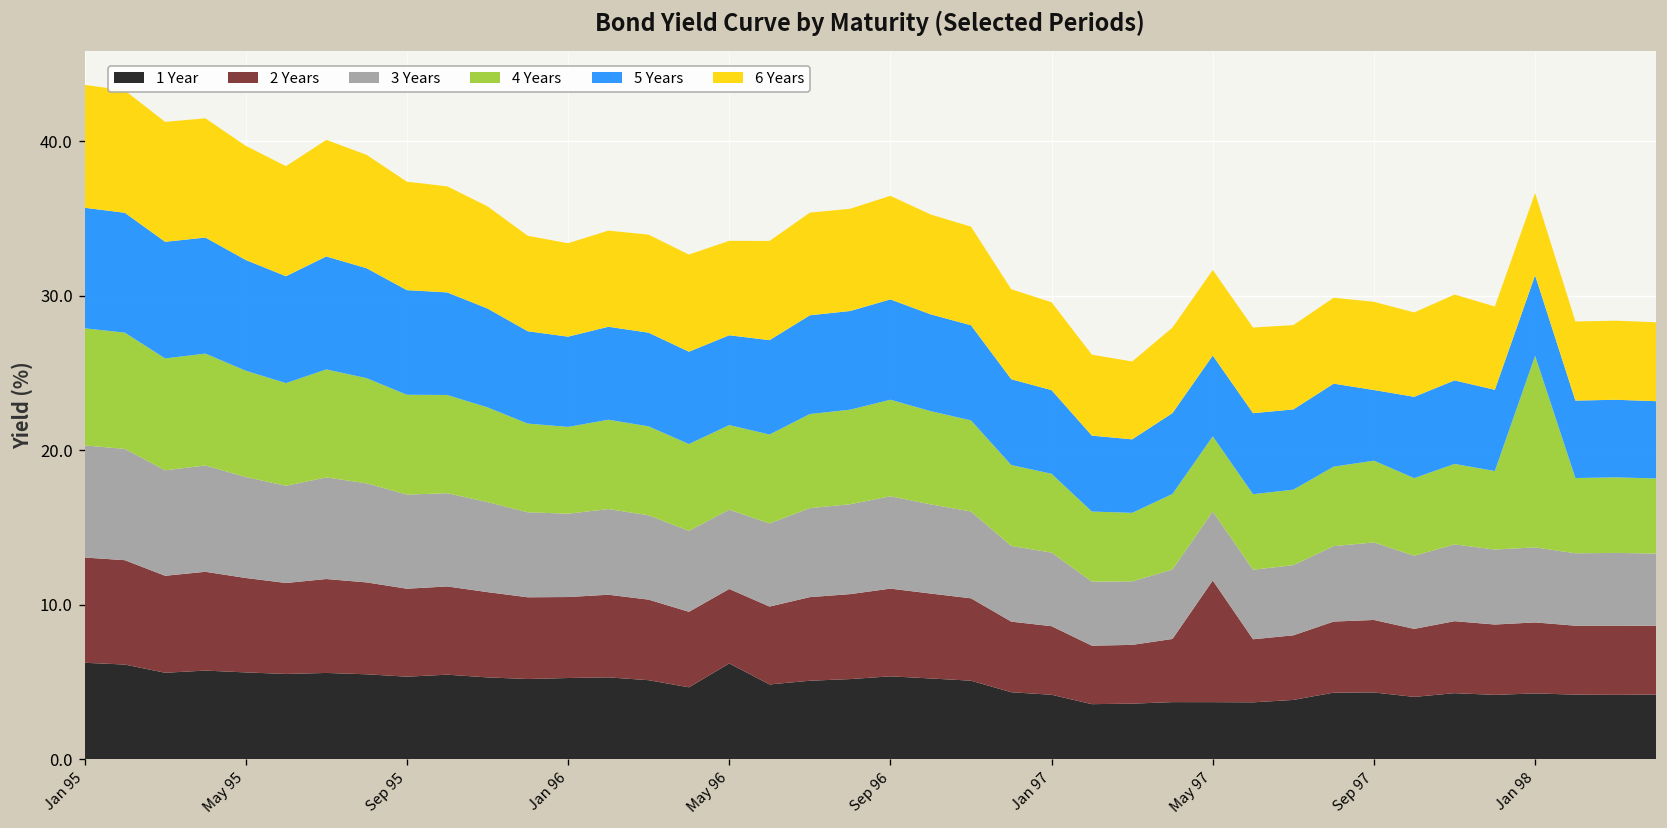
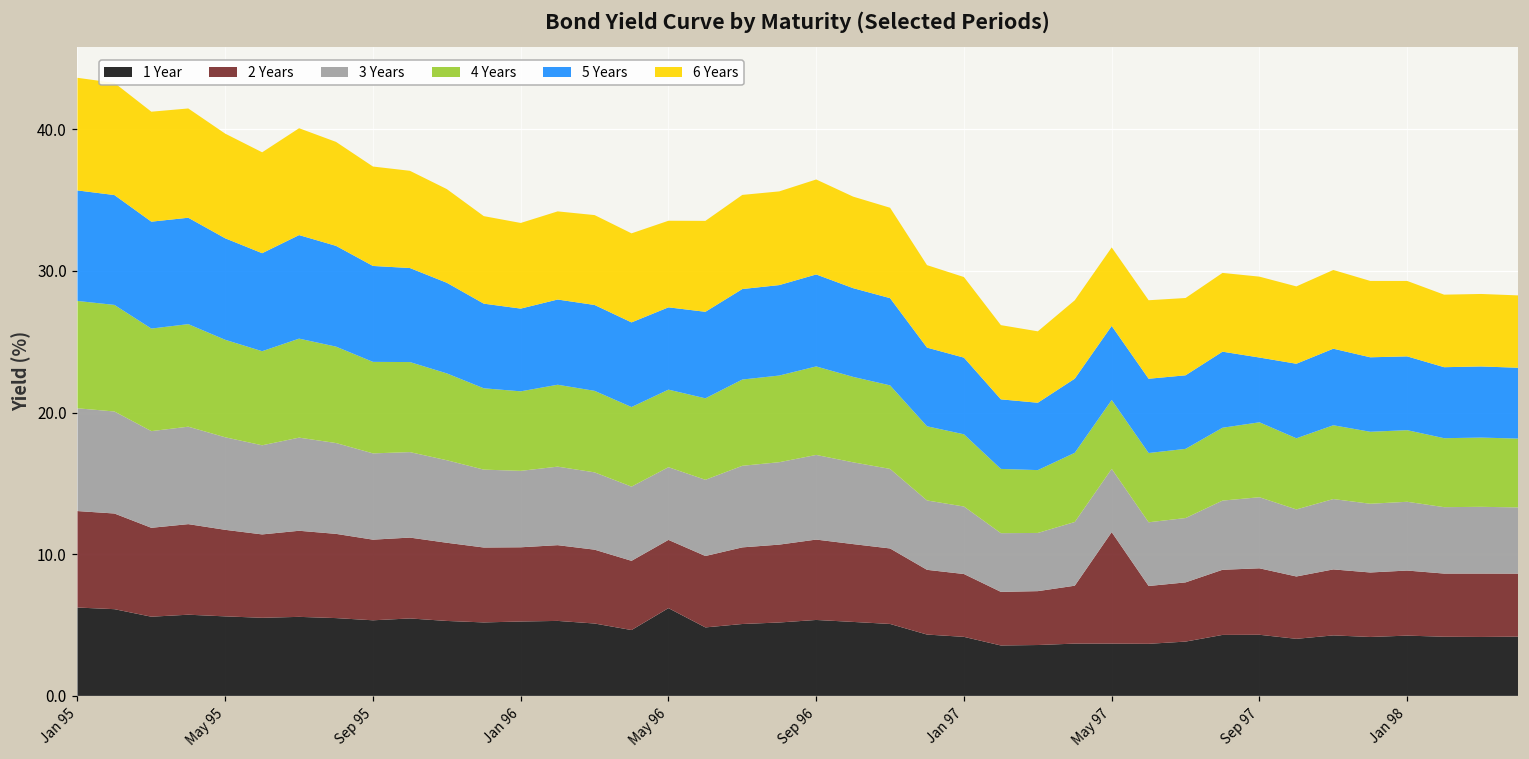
4 Years, Jan 98: 12.4 -> 5.1
